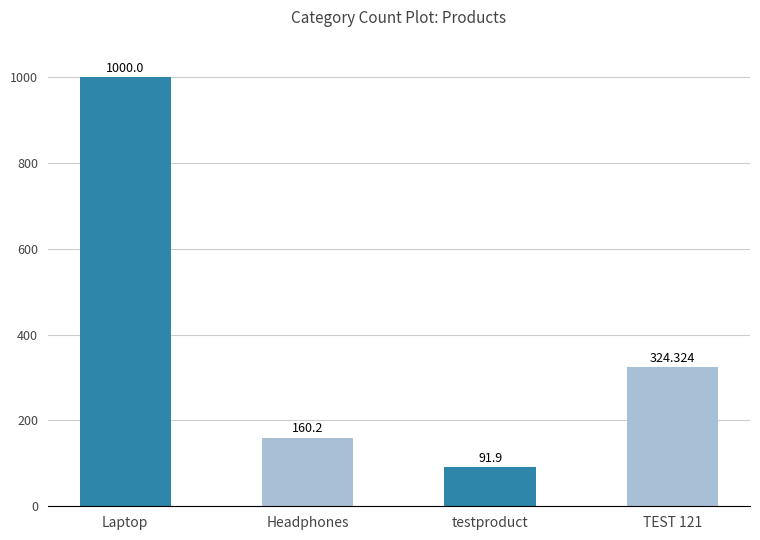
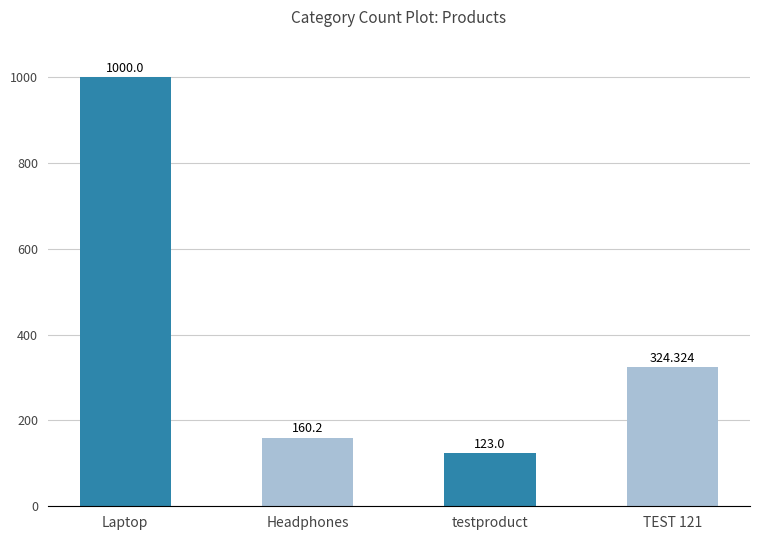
testproduct: 91.9 -> 123.0
